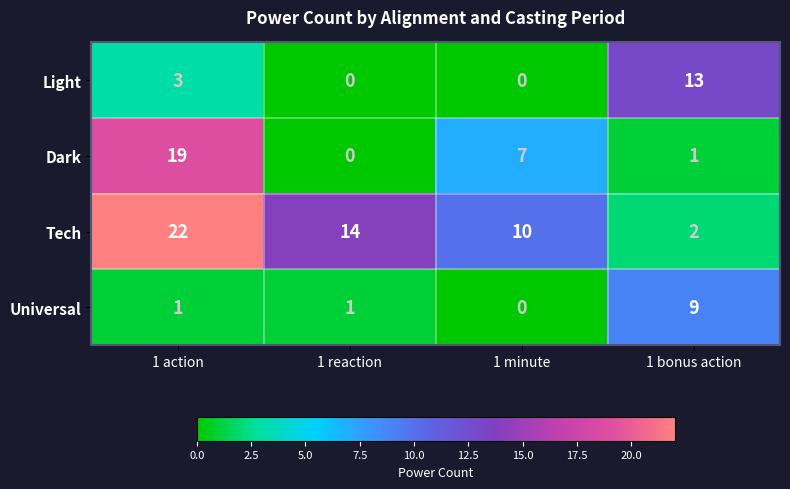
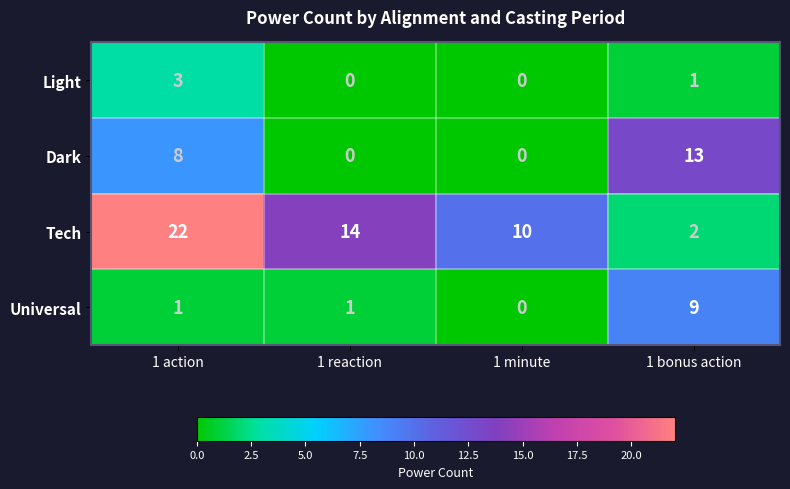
Light, 1 bonus action: 13 -> 1
Dark, 1 action: 19 -> 8
Dark, 1 minute: 7 -> 0
Dark, 1 bonus action: 1 -> 13
